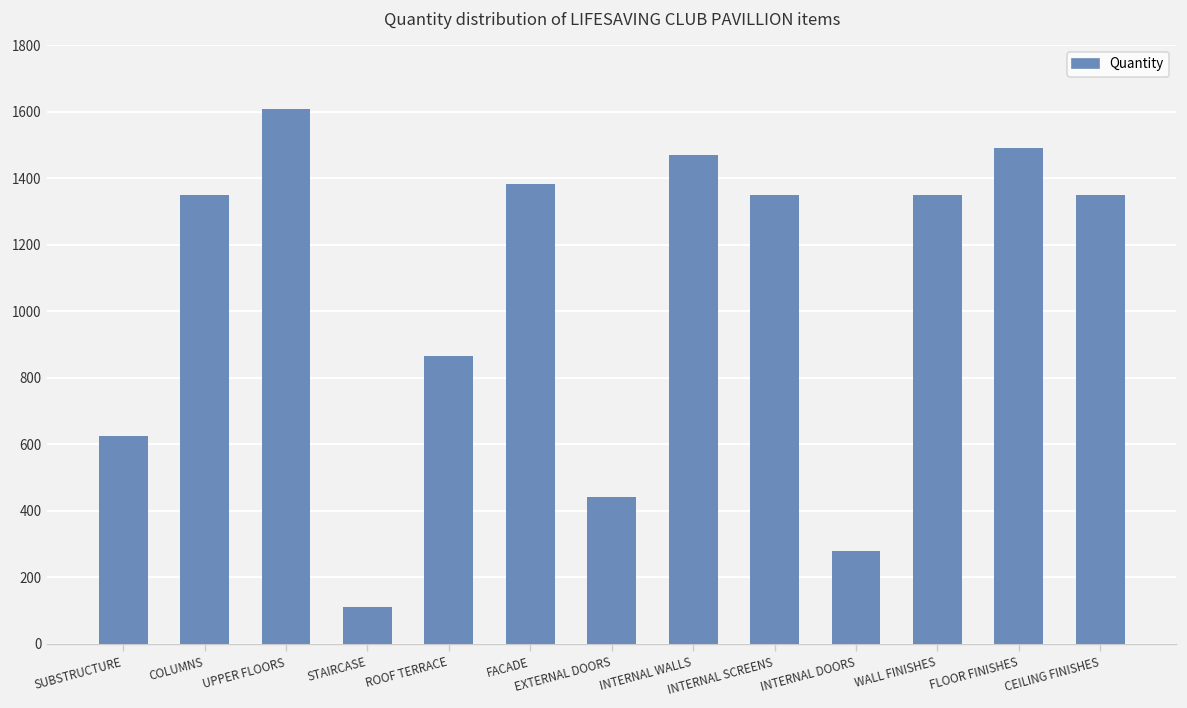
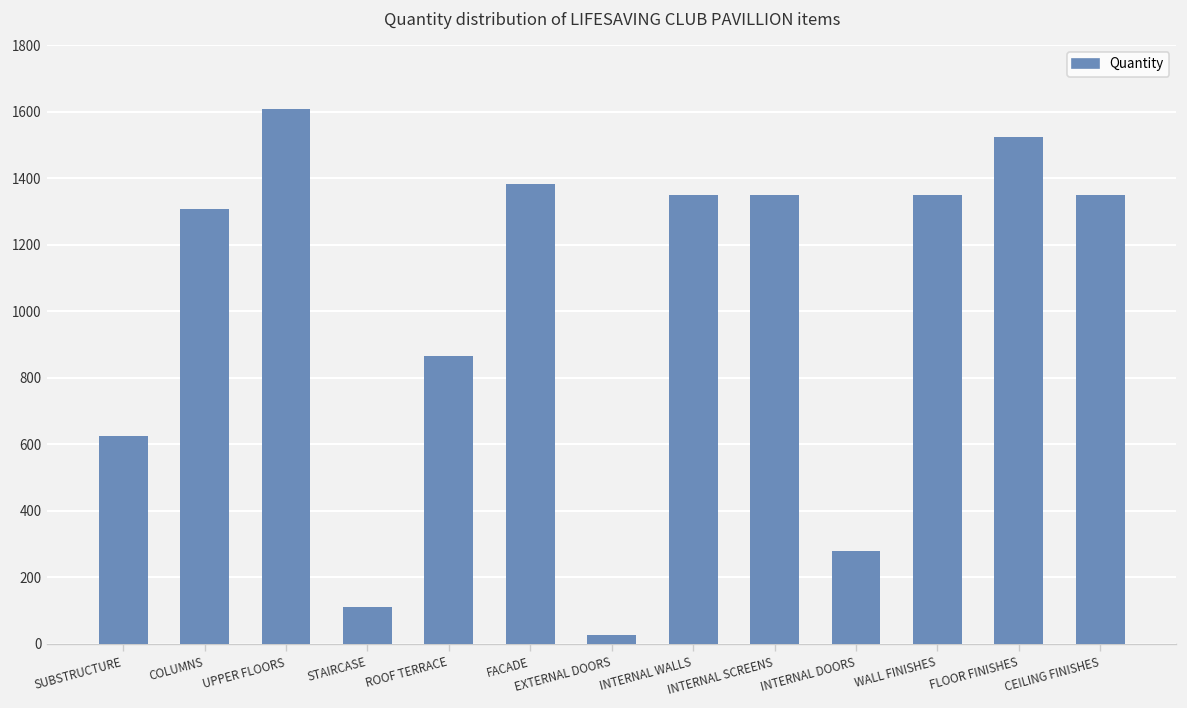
COLUMNS: 1350 -> 1310
EXTERNAL DOORS: 440 -> 30
INTERNAL WALLS: 1470 -> 1350
FLOOR FINISHES: 1490 -> 1530
